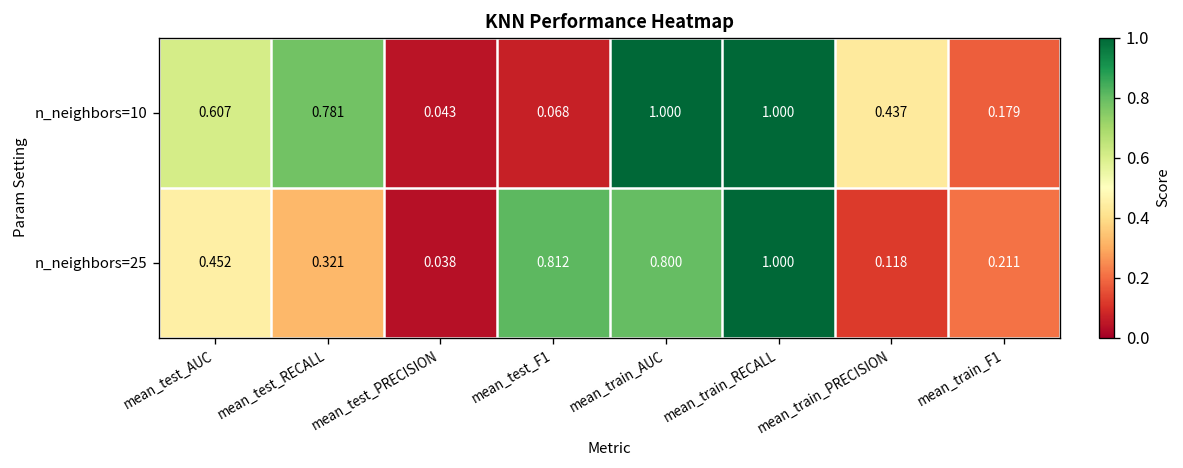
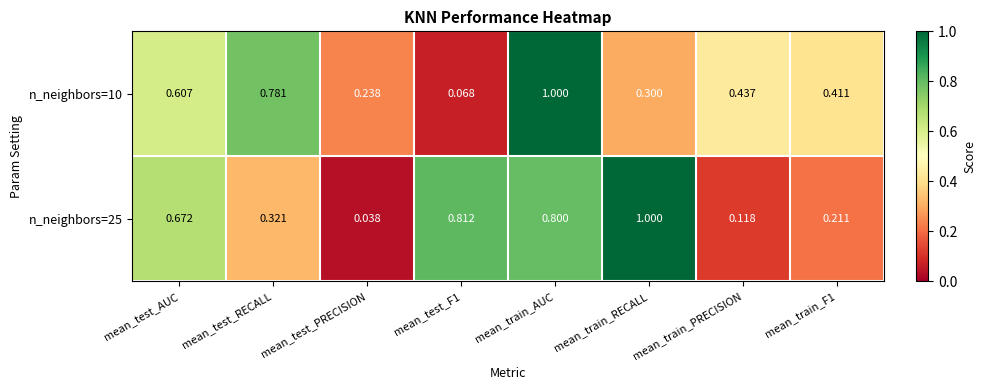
n_neighbors=10, mean_test_PRECISION: 0.043 -> 0.238
n_neighbors=10, mean_train_RECALL: 1.000 -> 0.300
n_neighbors=10, mean_train_F1: 0.179 -> 0.411
n_neighbors=25, mean_test_AUC: 0.452 -> 0.672
